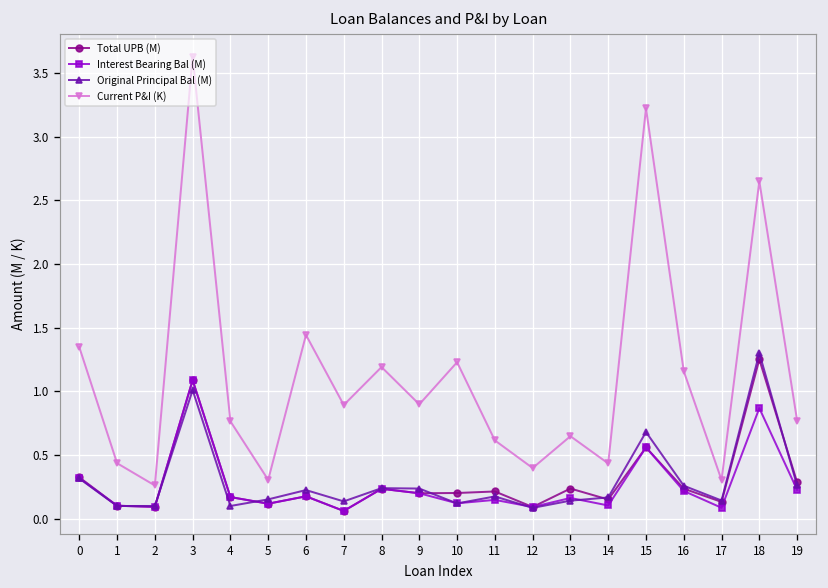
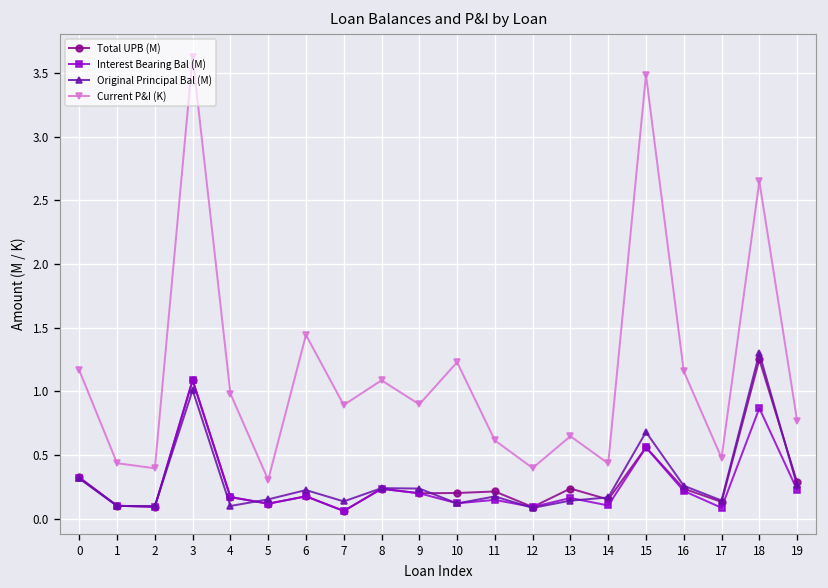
Current P&I (K), 0: 1.35 -> 1.17
Current P&I (K), 2: 0.26 -> 0.40
Current P&I (K), 4: 0.77 -> 0.98
Current P&I (K), 8: 1.19 -> 1.09
Current P&I (K), 15: 3.22 -> 3.49
Current P&I (K), 17: 0.30 -> 0.48
